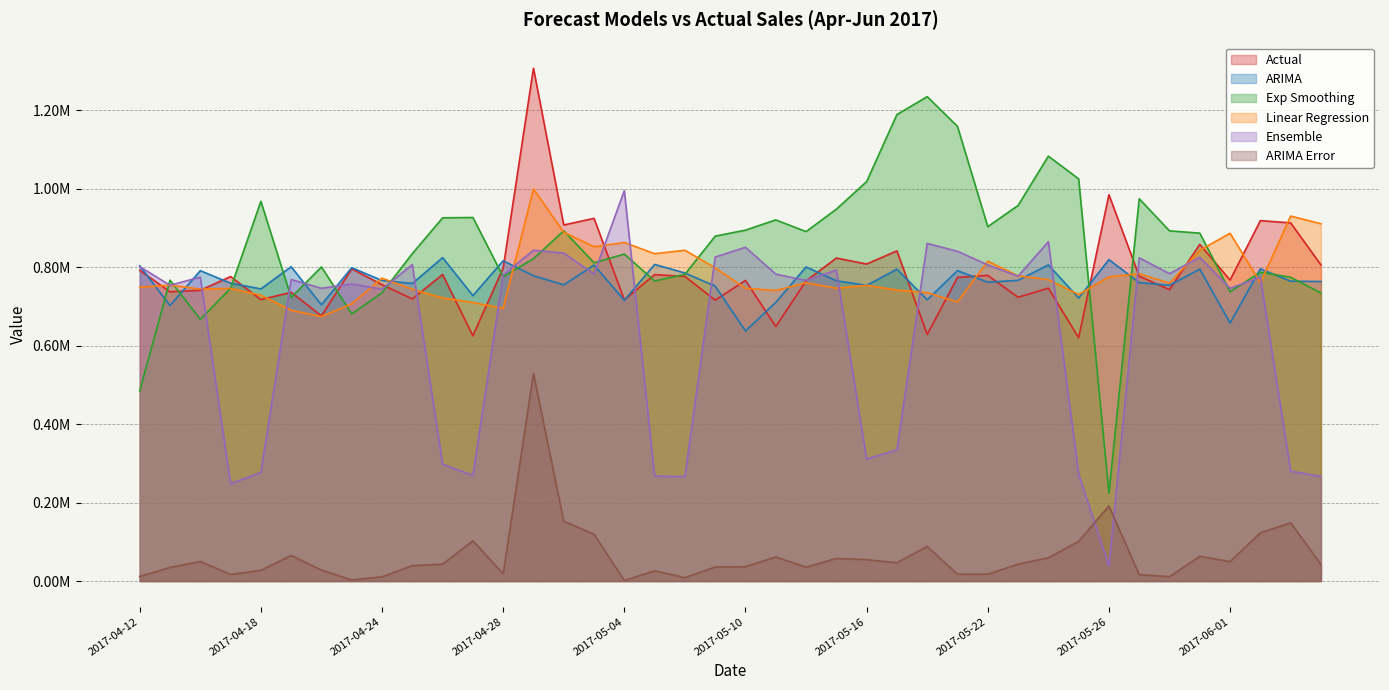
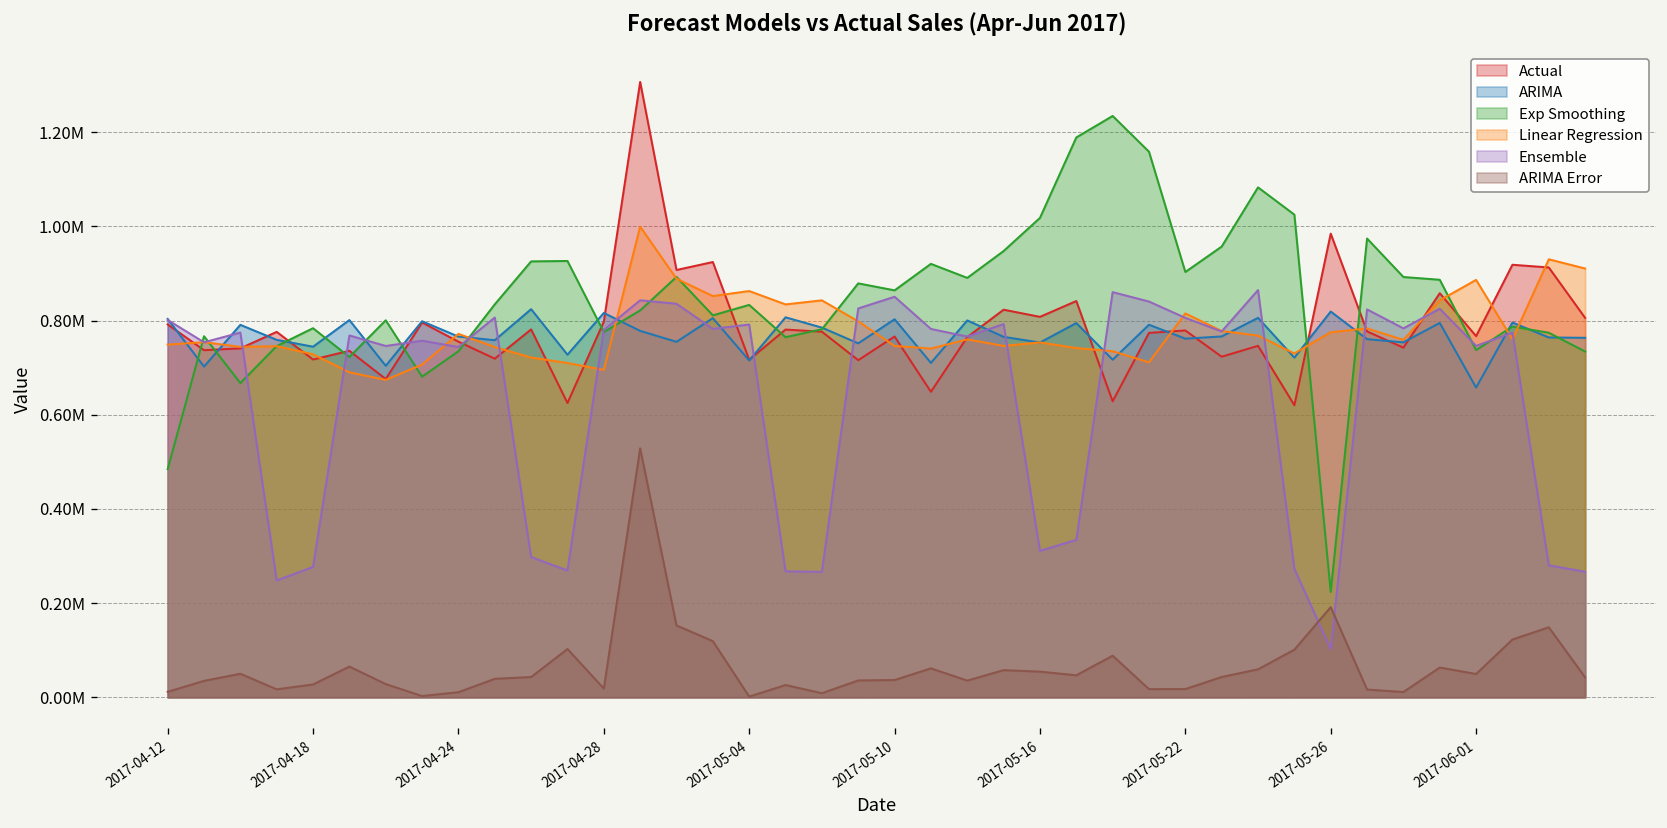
Exp Smoothing, 2017-04-18: 970000 -> 780000
Ensemble, 2017-05-04: 1000000 -> 790000
ARIMA, 2017-05-10: 640000 -> 800000
Exp Smoothing, 2017-05-10: 890000 -> 860000
Ensemble, 2017-05-26: 40000 -> 100000
